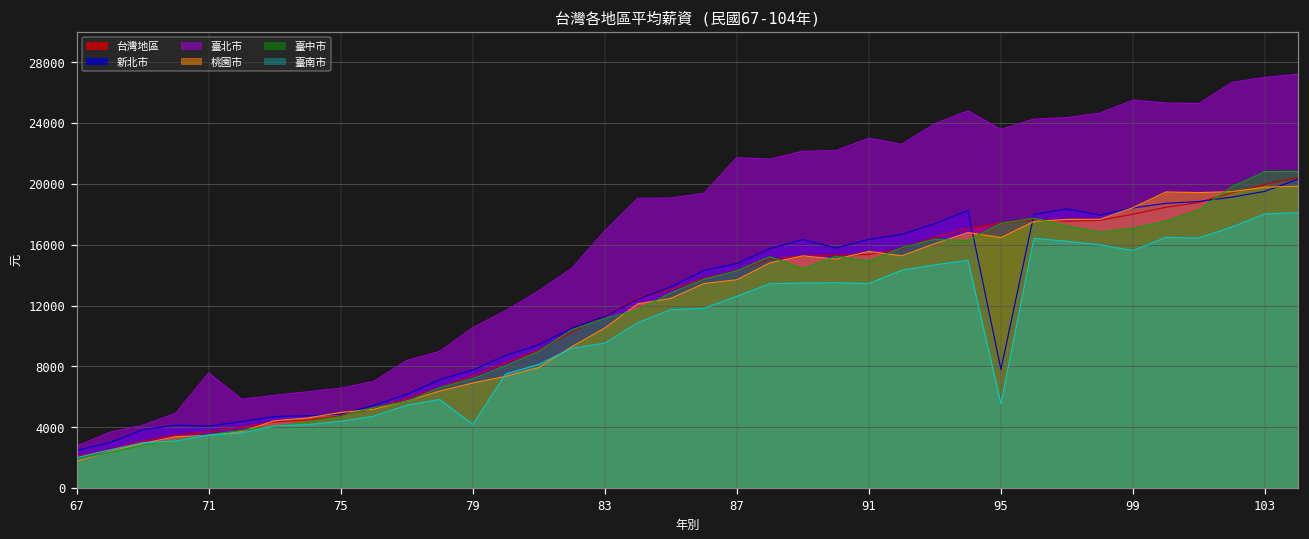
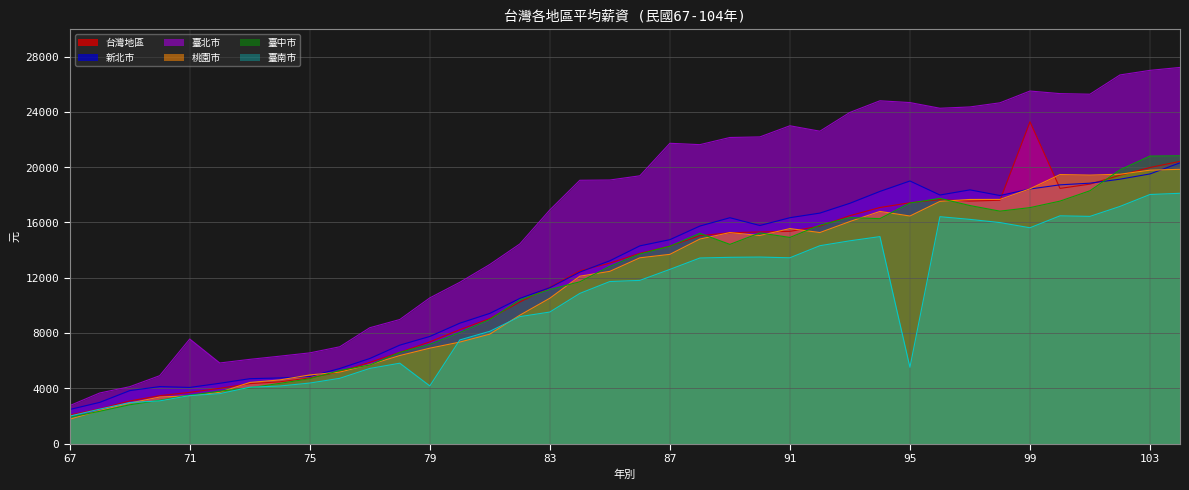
新北市, 95: 7800 -> 19000
臺北市, 95: 23600 -> 24700
台灣地區, 99: 18000 -> 23300
